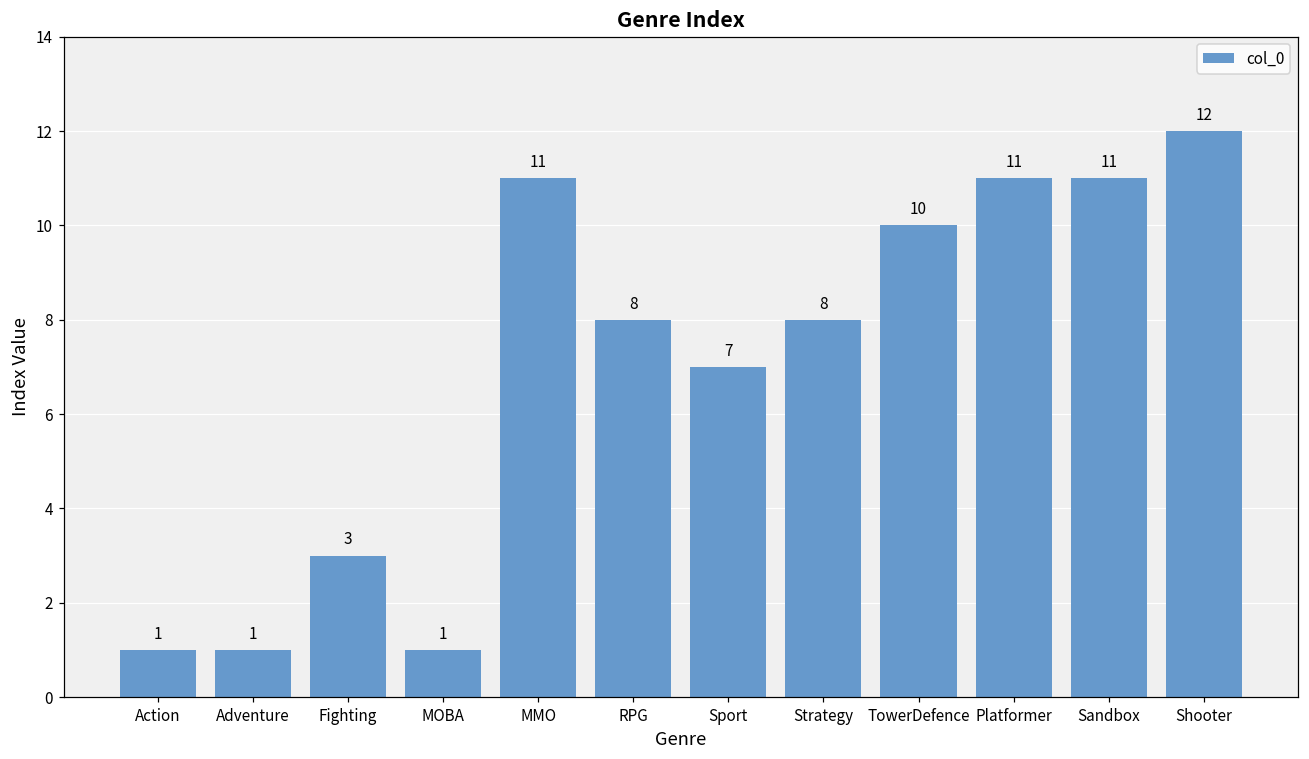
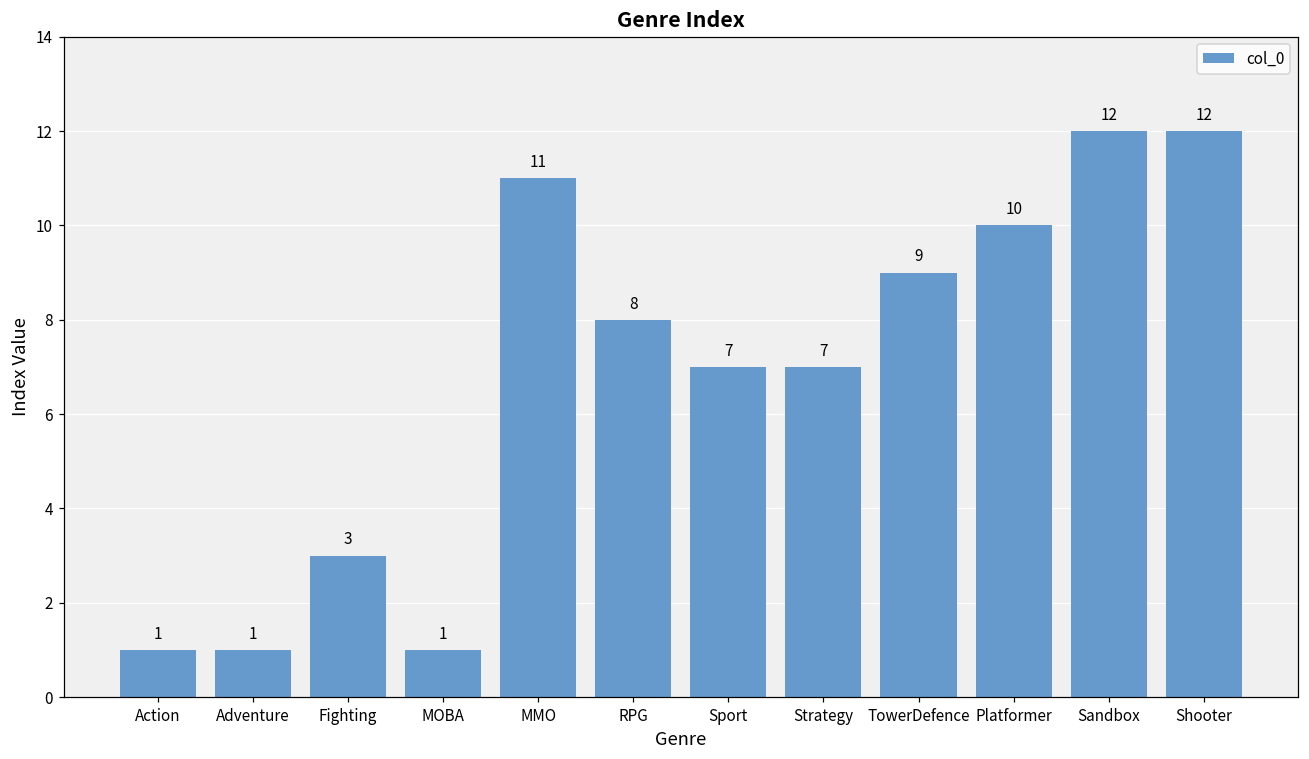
Strategy: 8 -> 7
TowerDefence: 10 -> 9
Platformer: 11 -> 10
Sandbox: 11 -> 12
